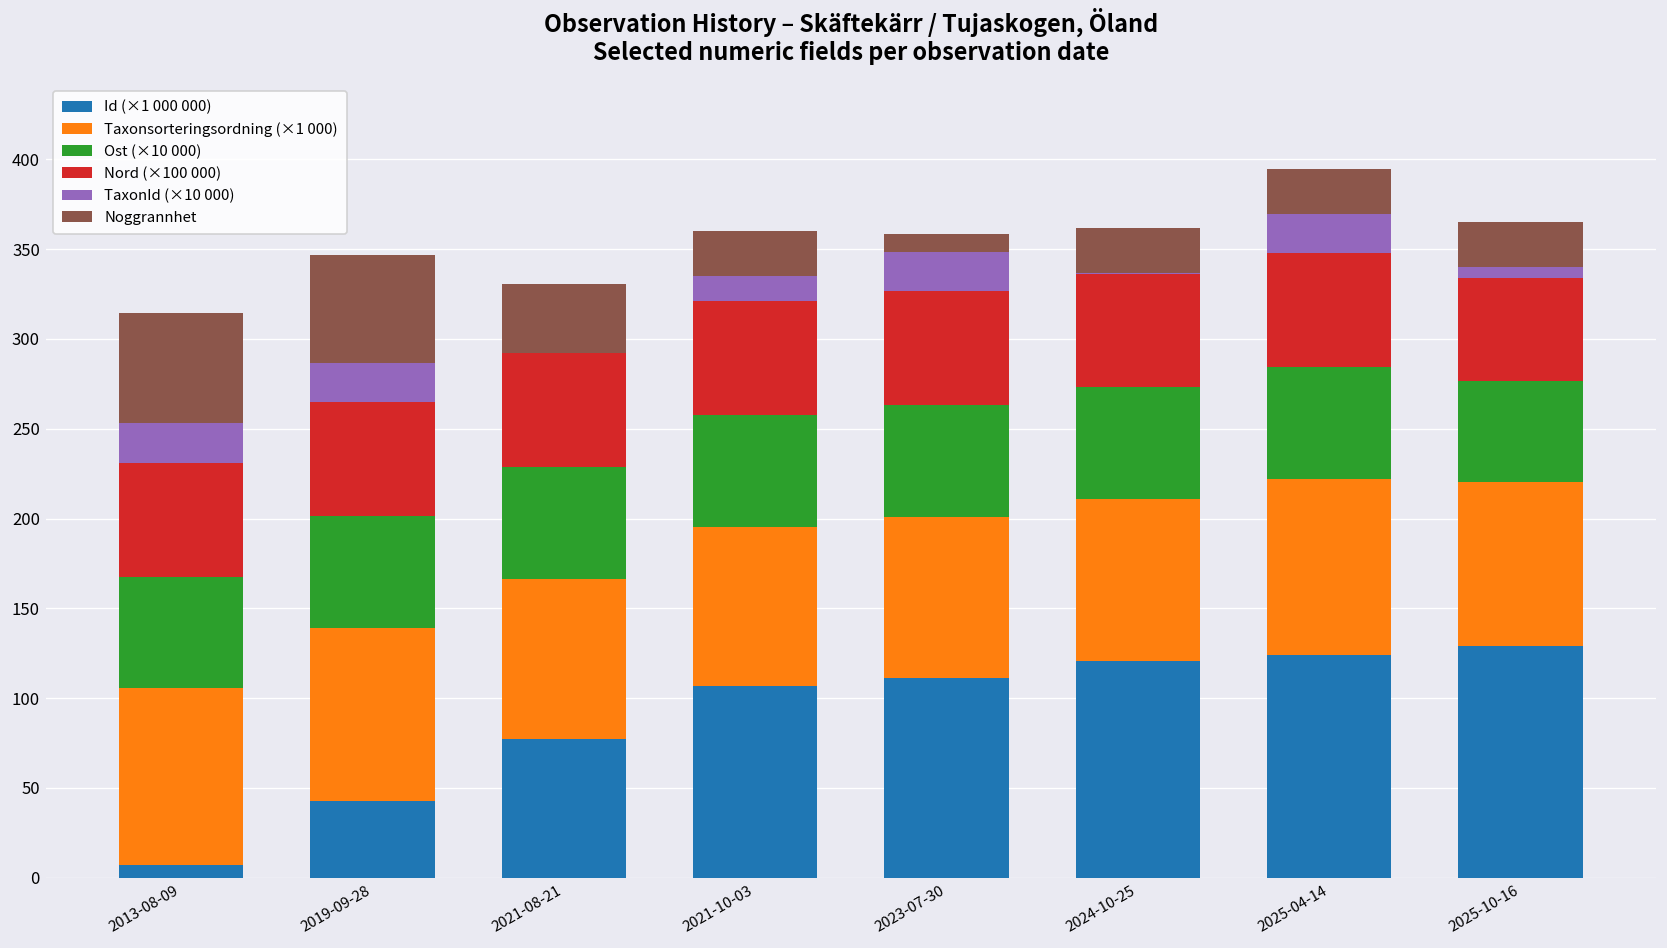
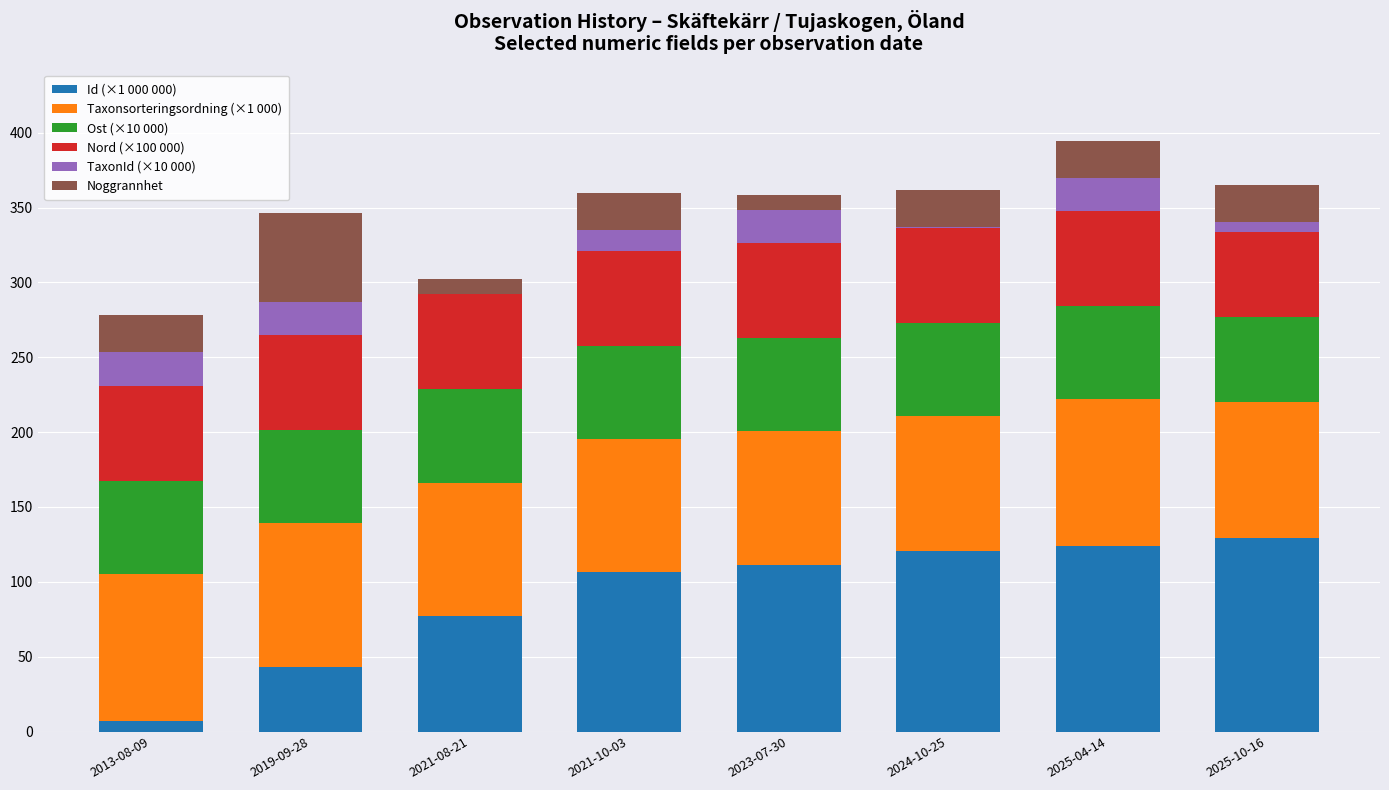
Noggrannhet, 2013-08-09: 61 -> 25
Noggrannhet, 2021-08-21: 38 -> 10
